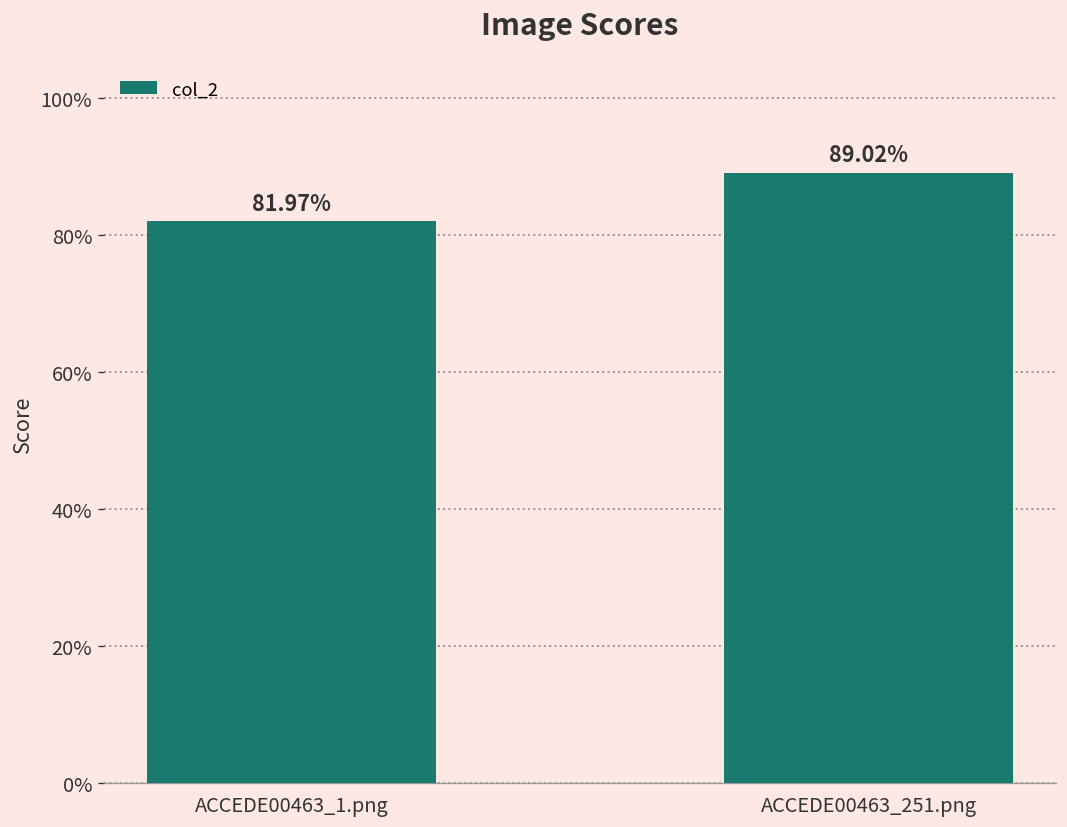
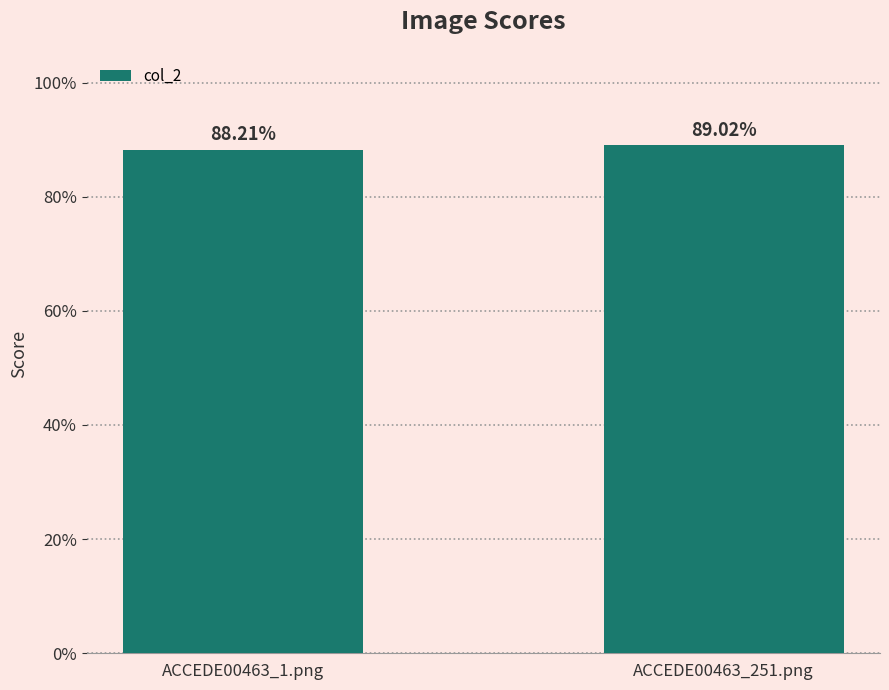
ACCEDE00463_1.png: 81.97% -> 88.21%
